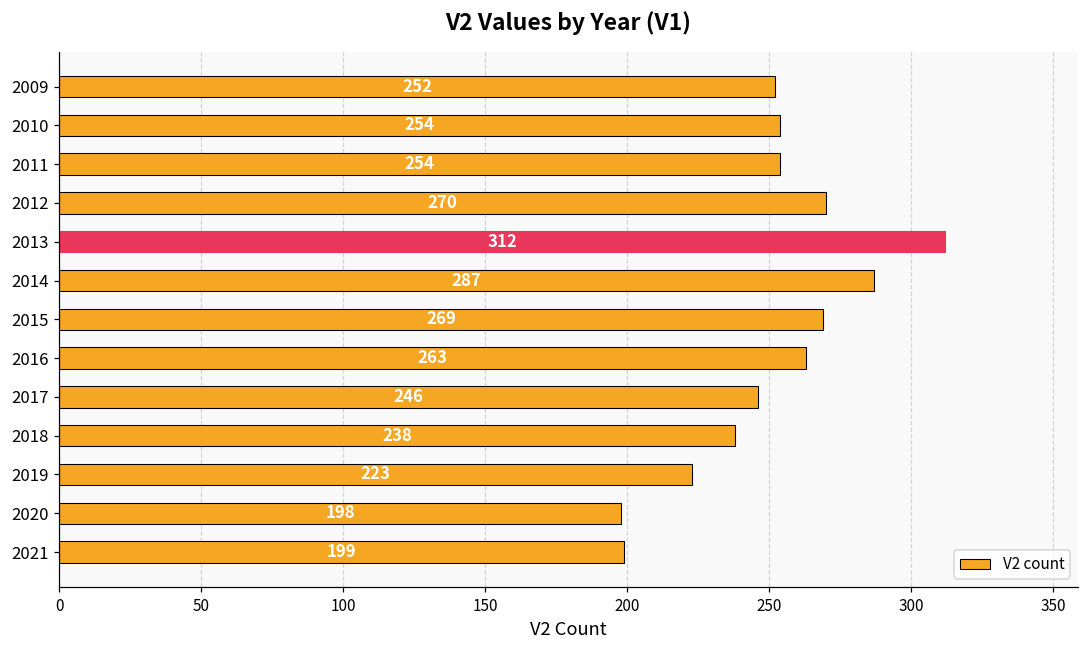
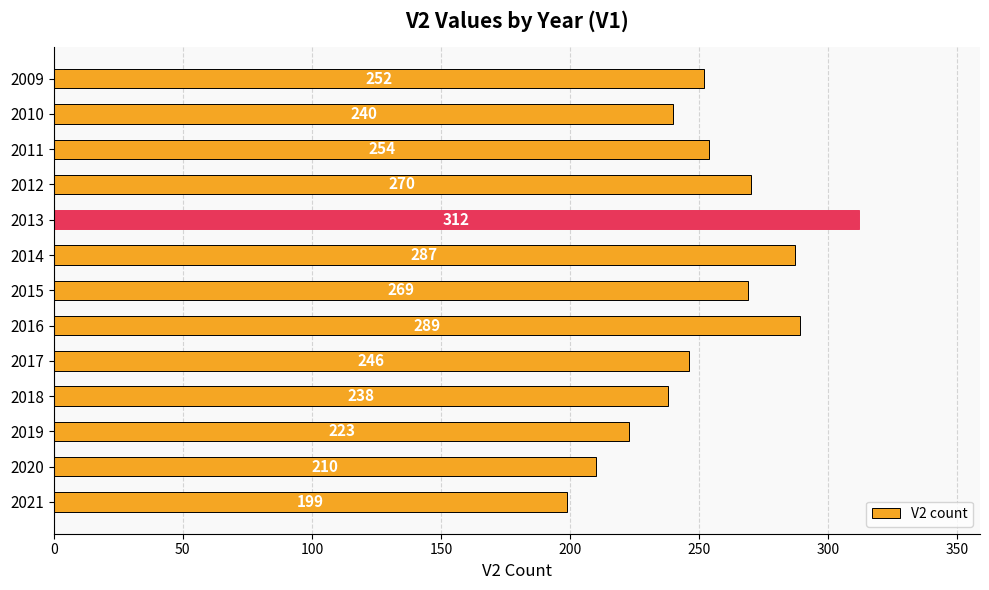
2010: 254 -> 240
2016: 263 -> 289
2020: 198 -> 210
